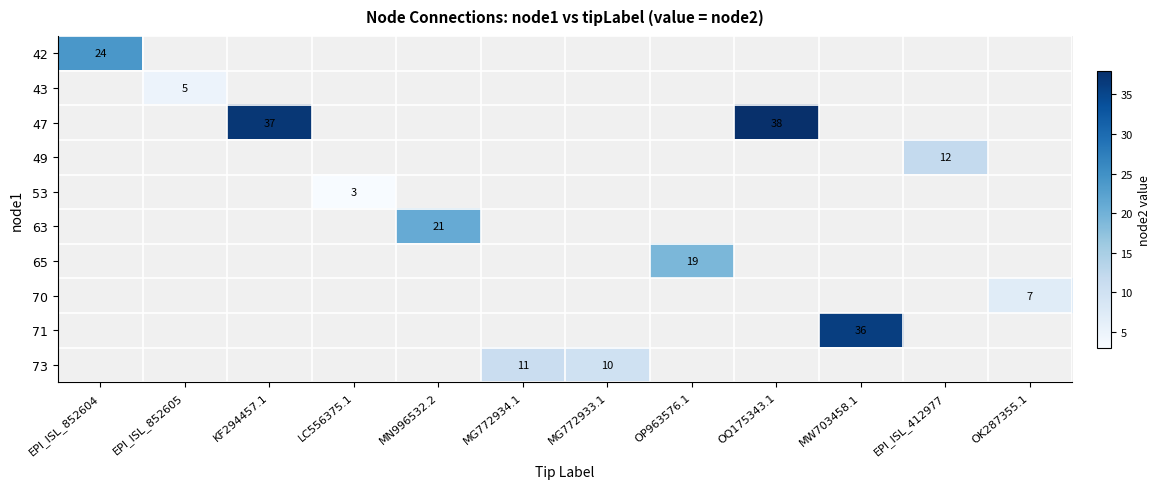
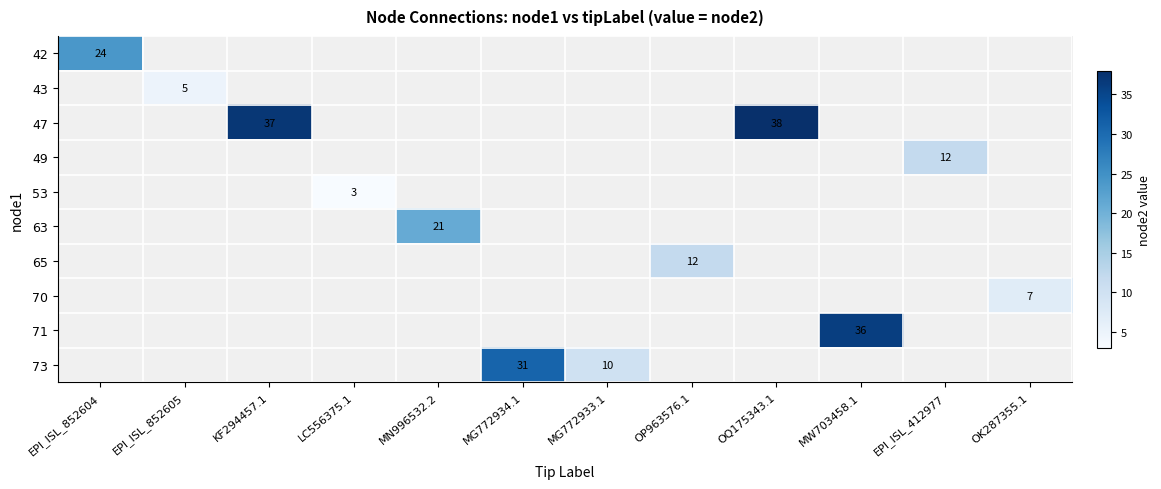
65, OP963576.1: 19 -> 12
73, MG772934.1: 11 -> 31
